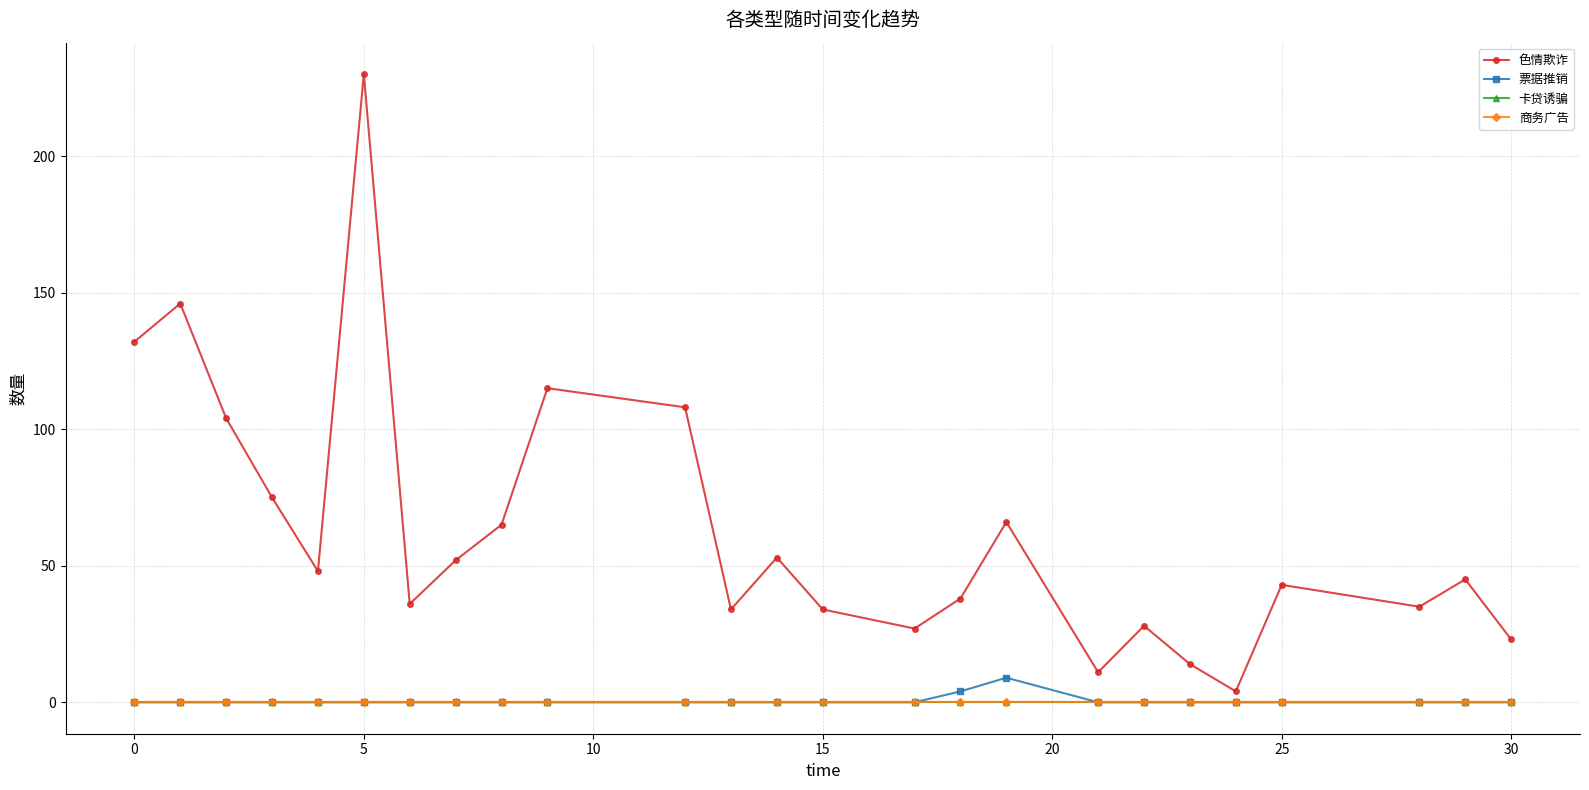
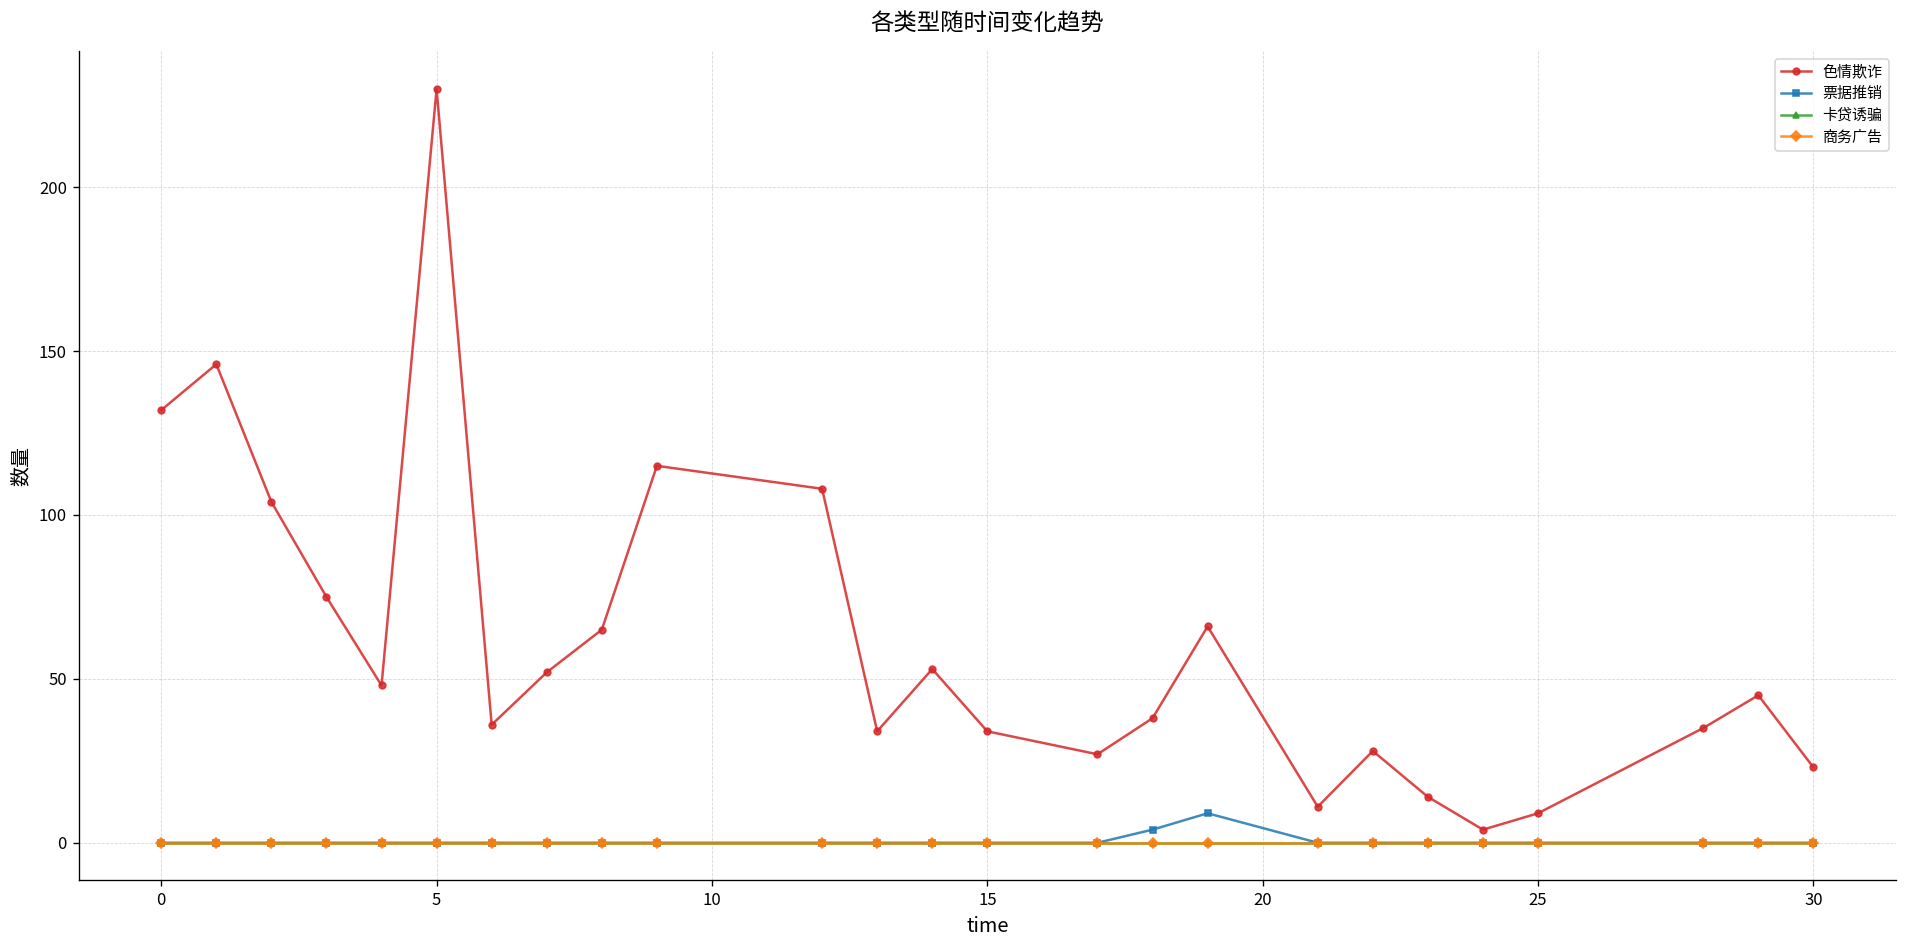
色情欺诈, 25: 43 -> 9
